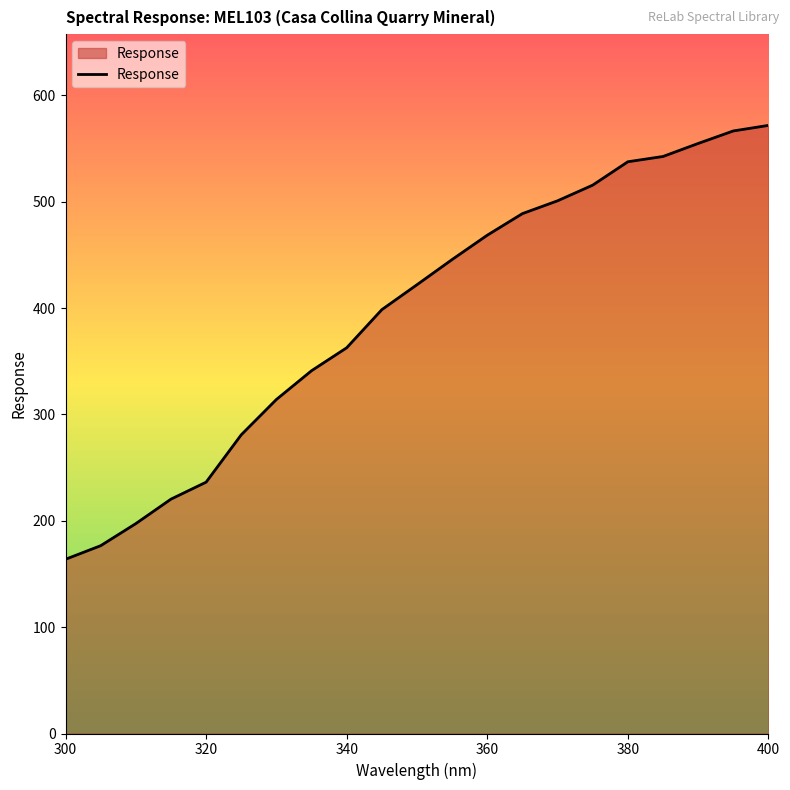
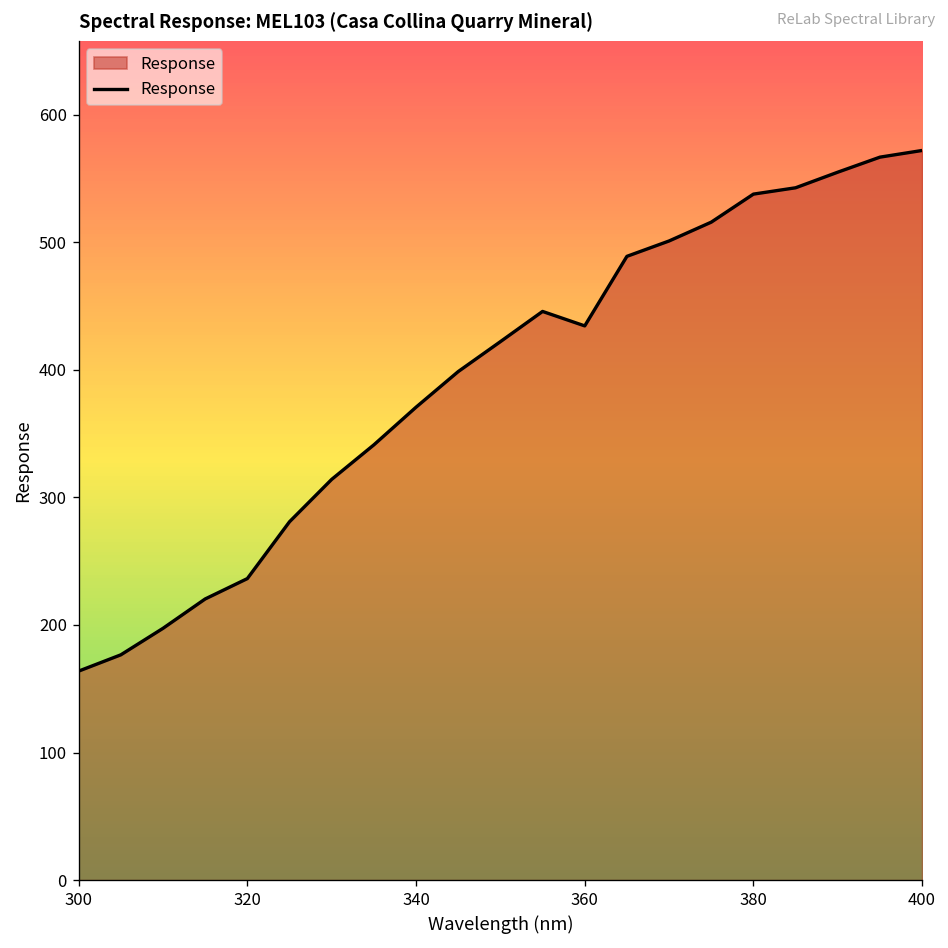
340: 363 -> 371
360: 469 -> 434
